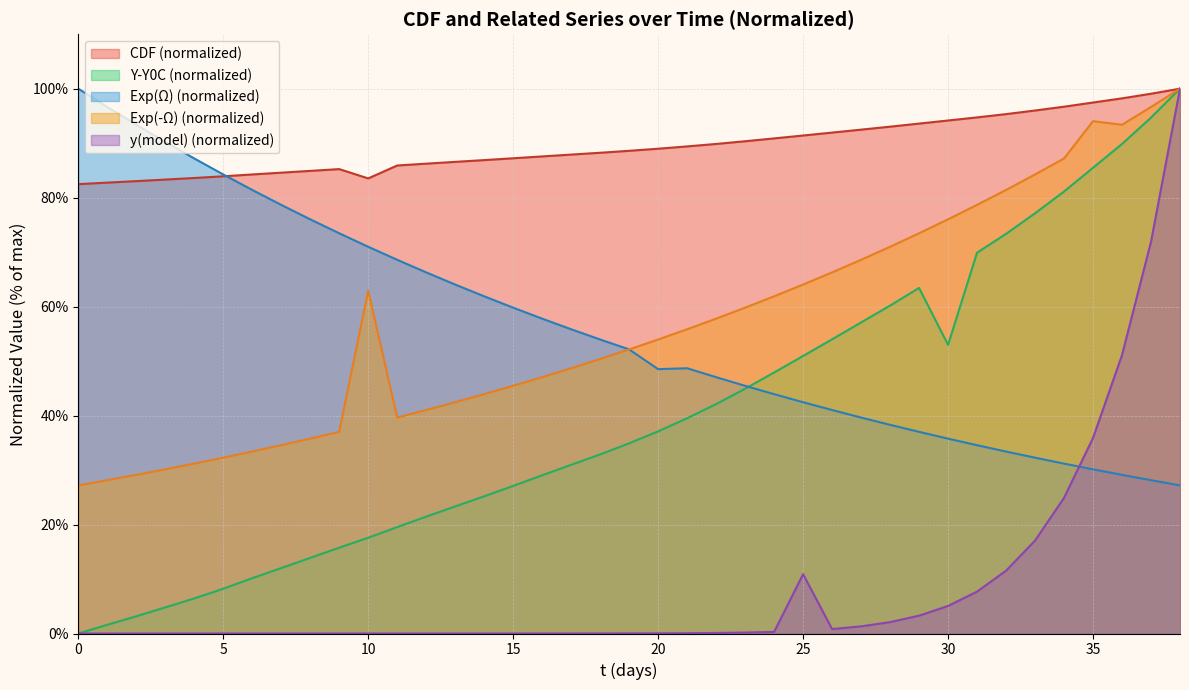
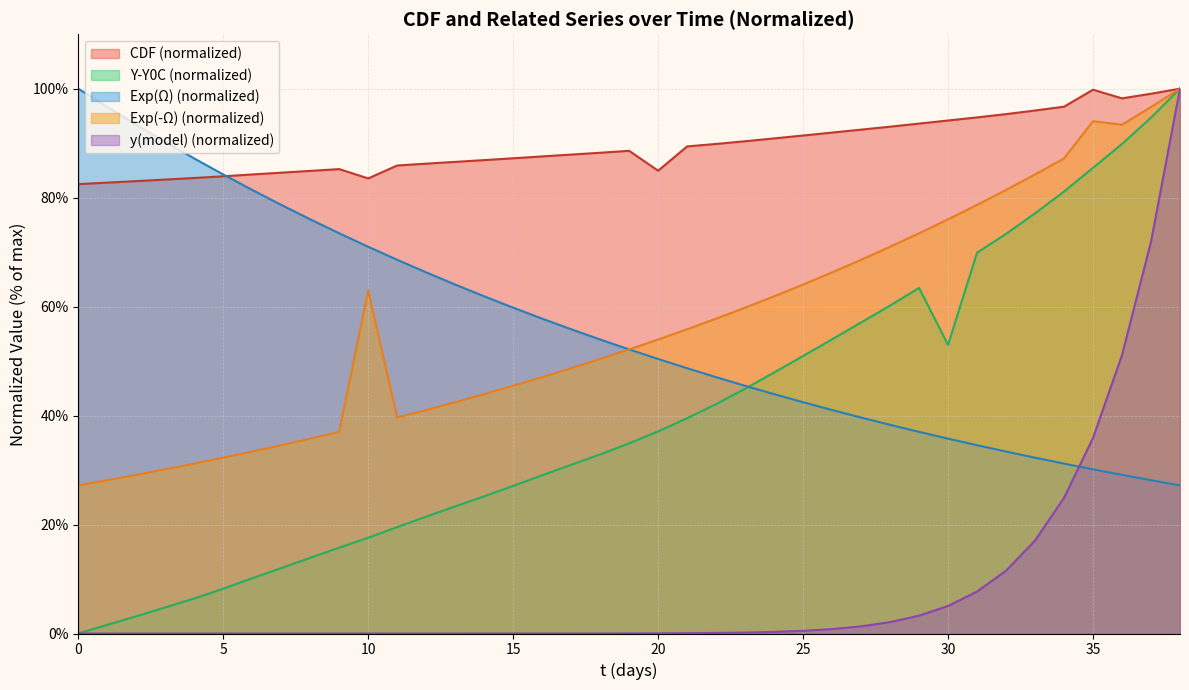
CDF (normalized), 20: 89% -> 85%
Exp(Ω) (normalized), 20: 49% -> 50%
y(model) (normalized), 25: 11% -> 0%
CDF (normalized), 35: 97% -> 100%
